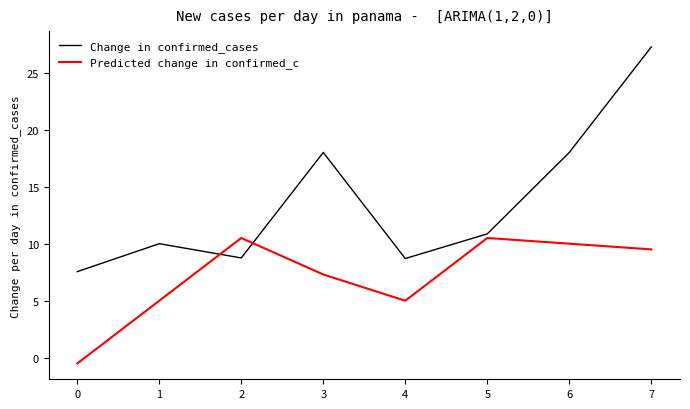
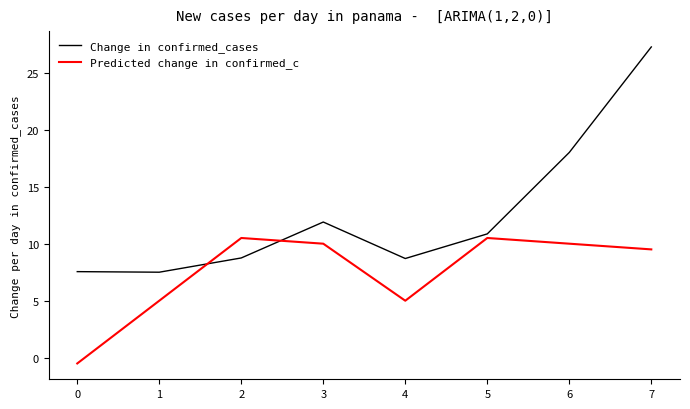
Change in confirmed_cases, 1: 10.0 -> 7.5
Change in confirmed_cases, 3: 18.0 -> 11.9
Predicted change in confirmed_c, 3: 7.3 -> 10.0
